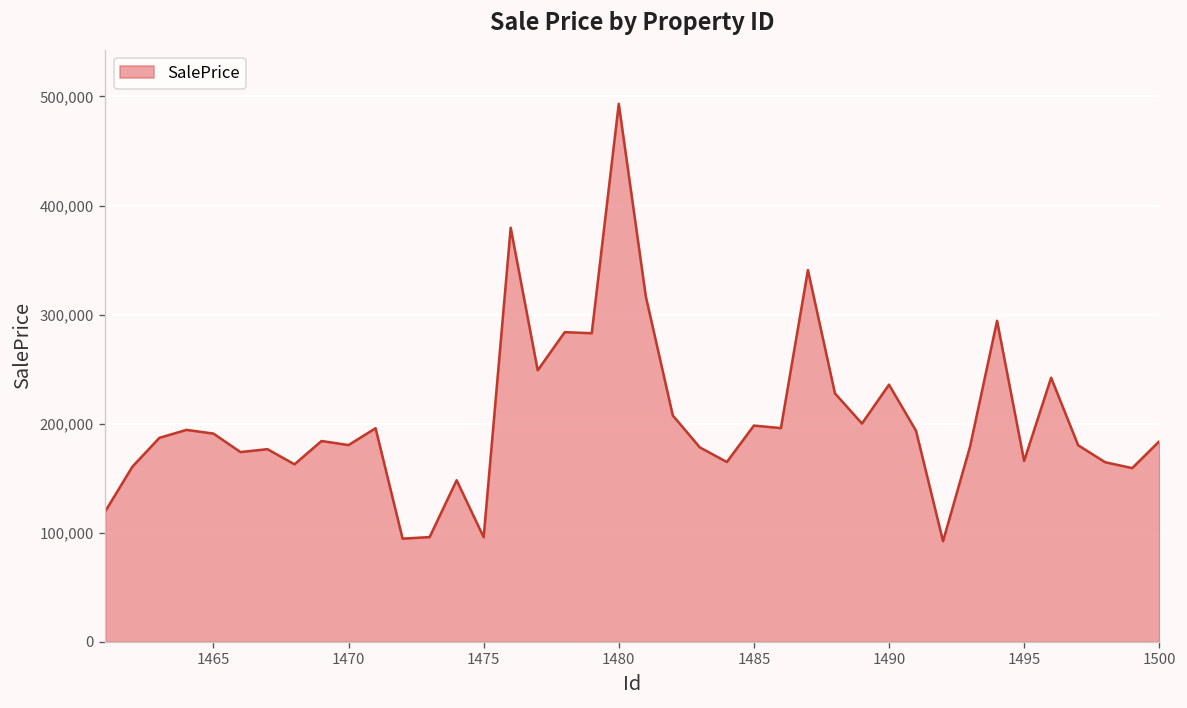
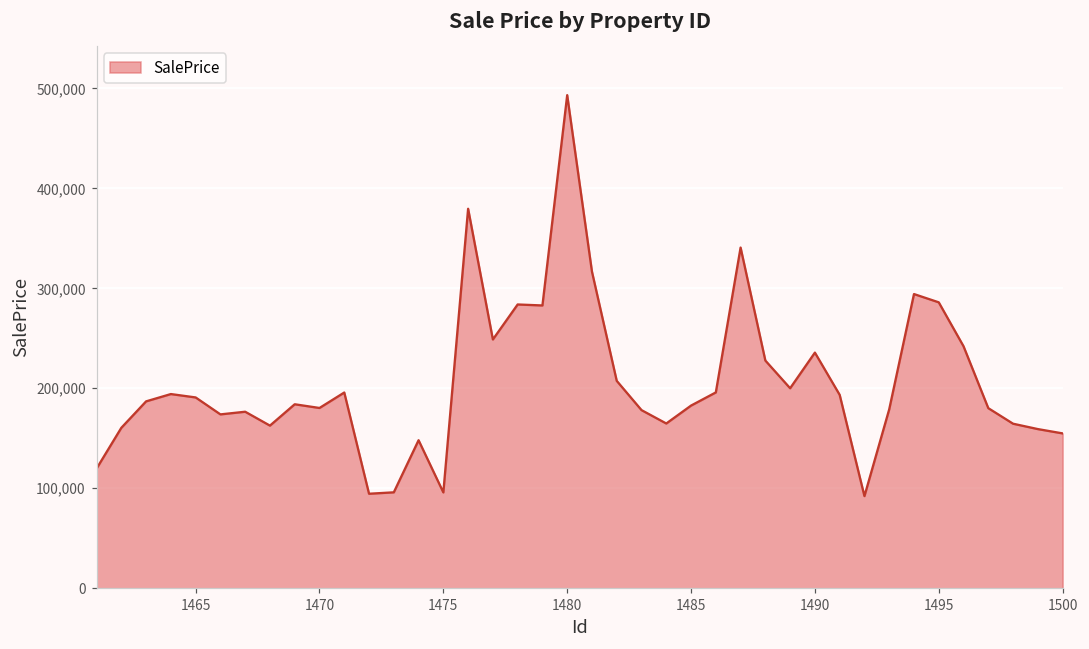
1485: 200,000 -> 180,000
1495: 170,000 -> 290,000
1500: 180,000 -> 150,000
